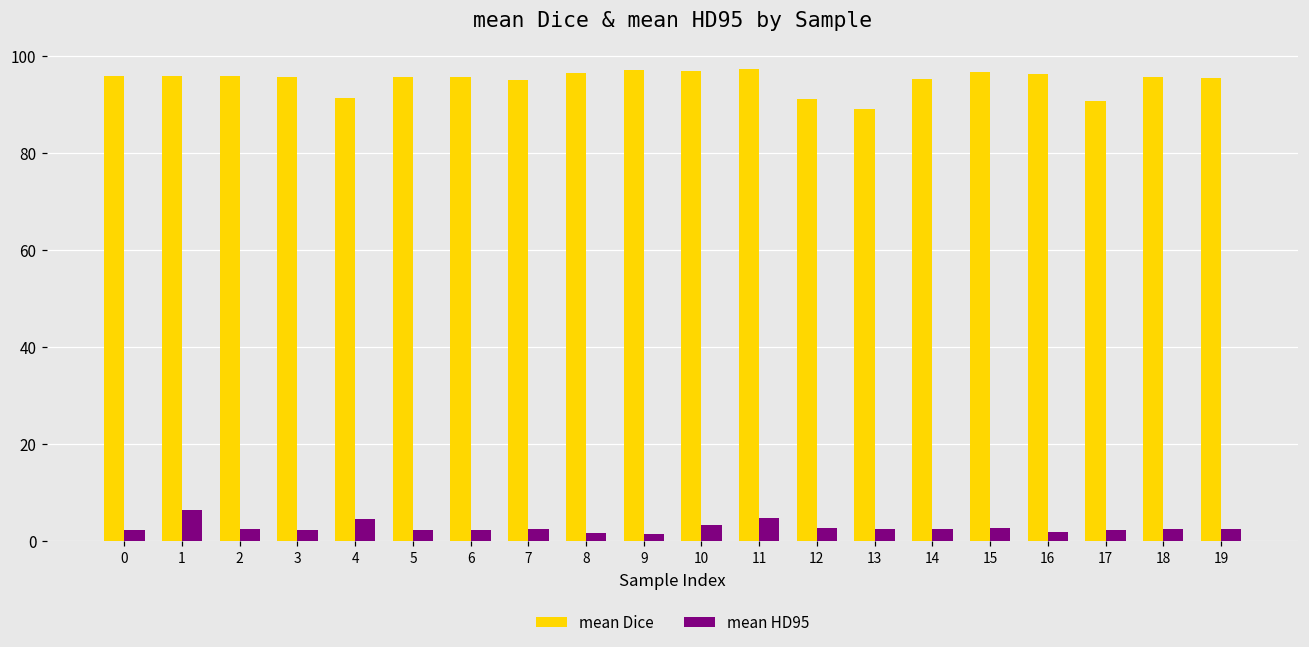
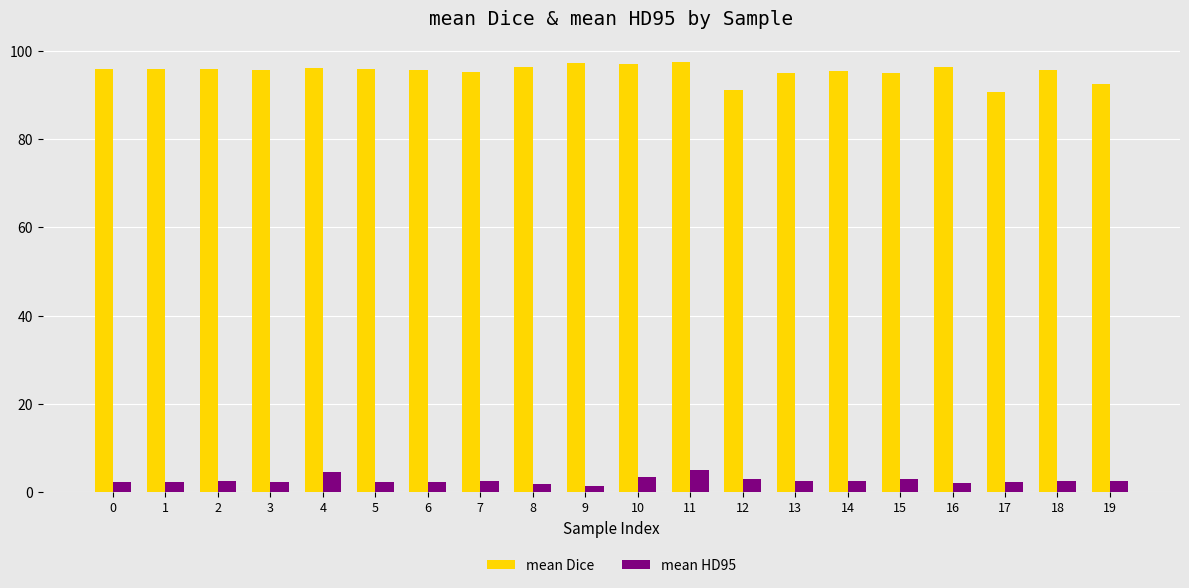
mean HD95, 1: 7 -> 2
mean Dice, 4: 91 -> 96
mean Dice, 13: 89 -> 95
mean Dice, 15: 97 -> 95
mean Dice, 19: 96 -> 92
